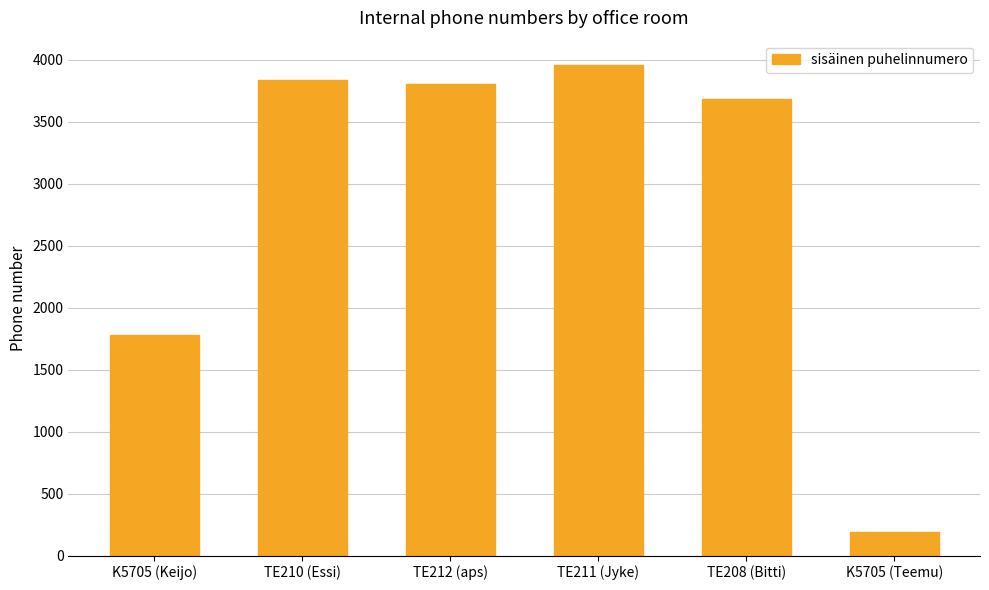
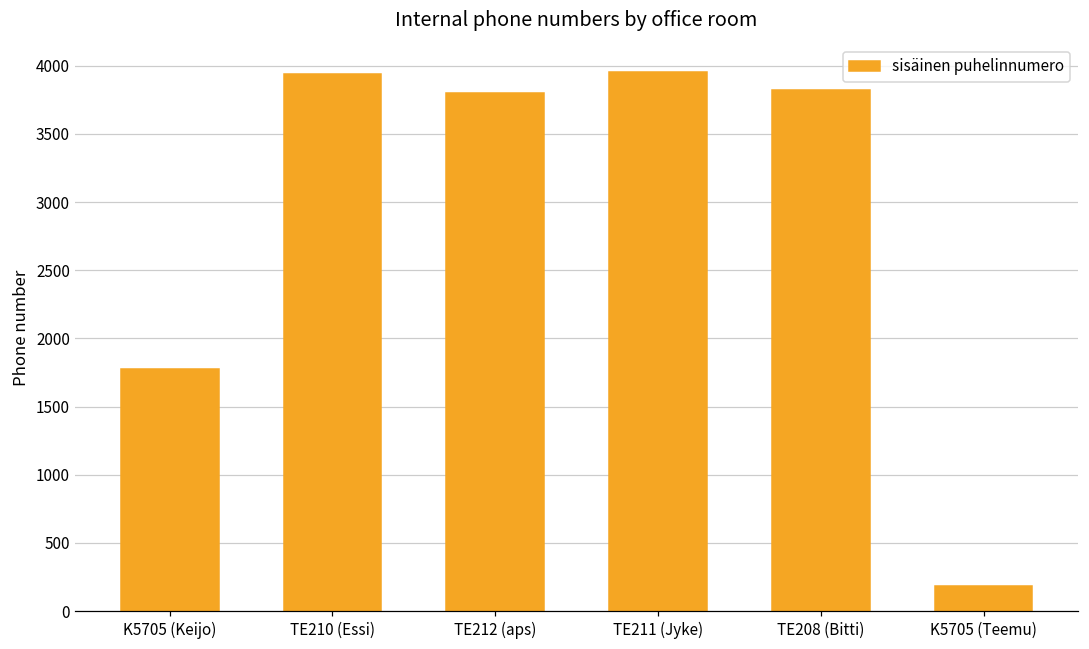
TE210 (Essi): 3840 -> 3940
TE208 (Bitti): 3680 -> 3830
